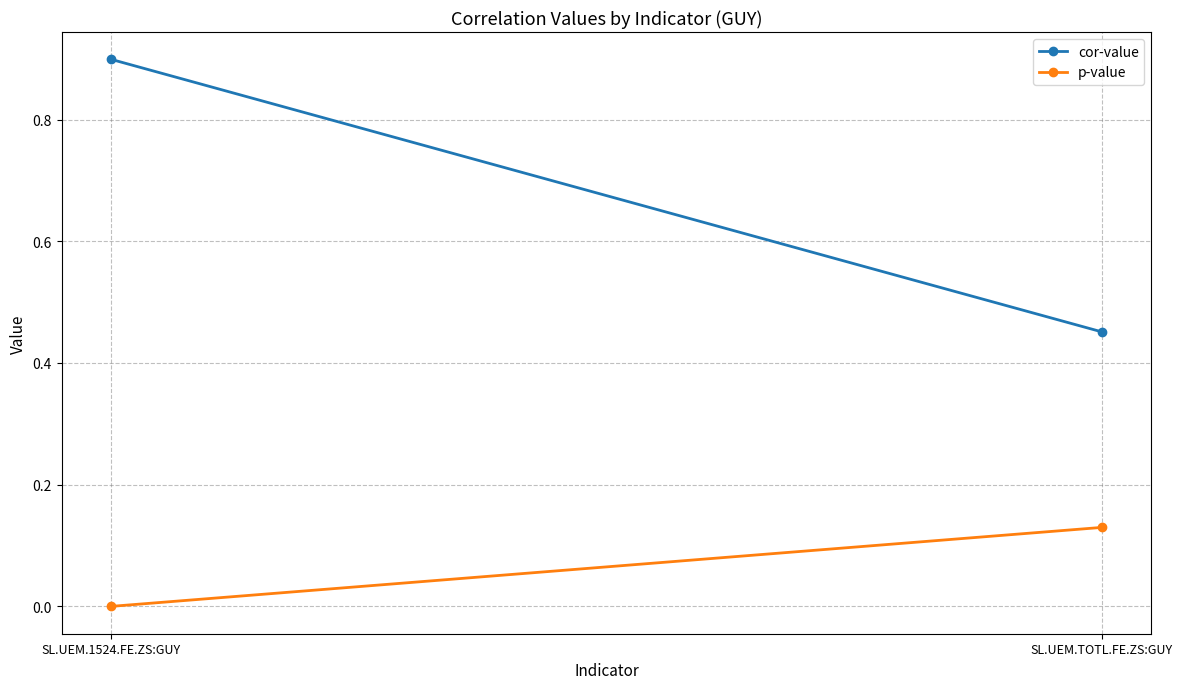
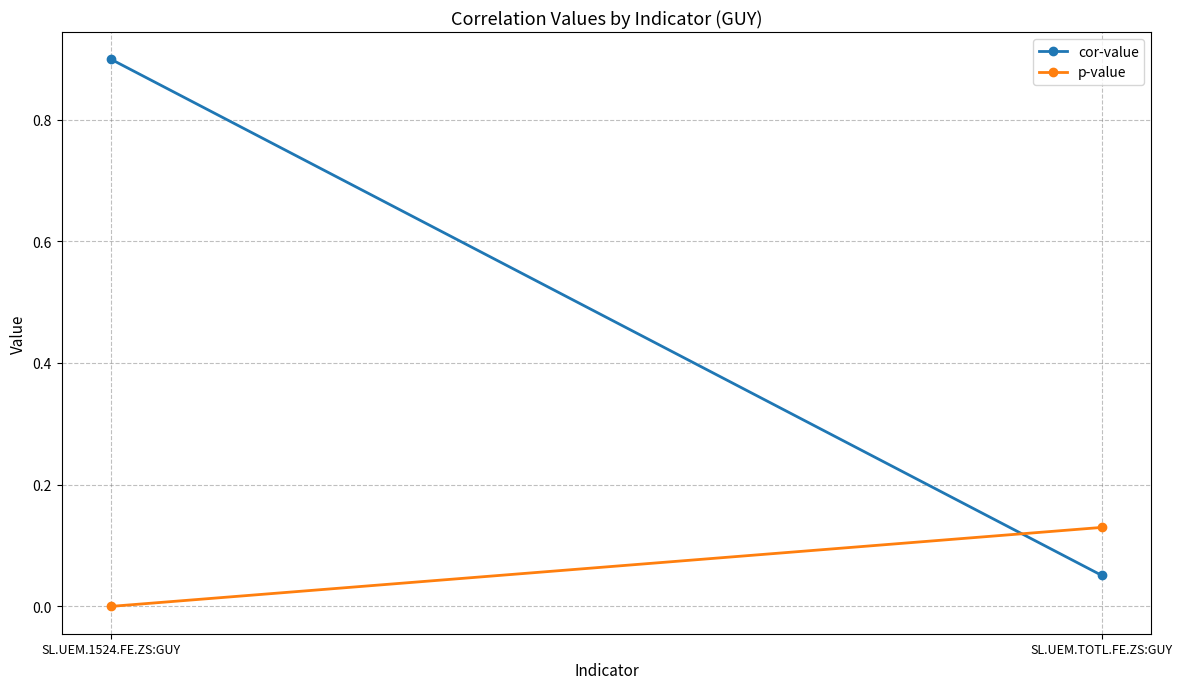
cor-value, SL.UEM.TOTL.FE.ZS:GUY: 0.45 -> 0.05
